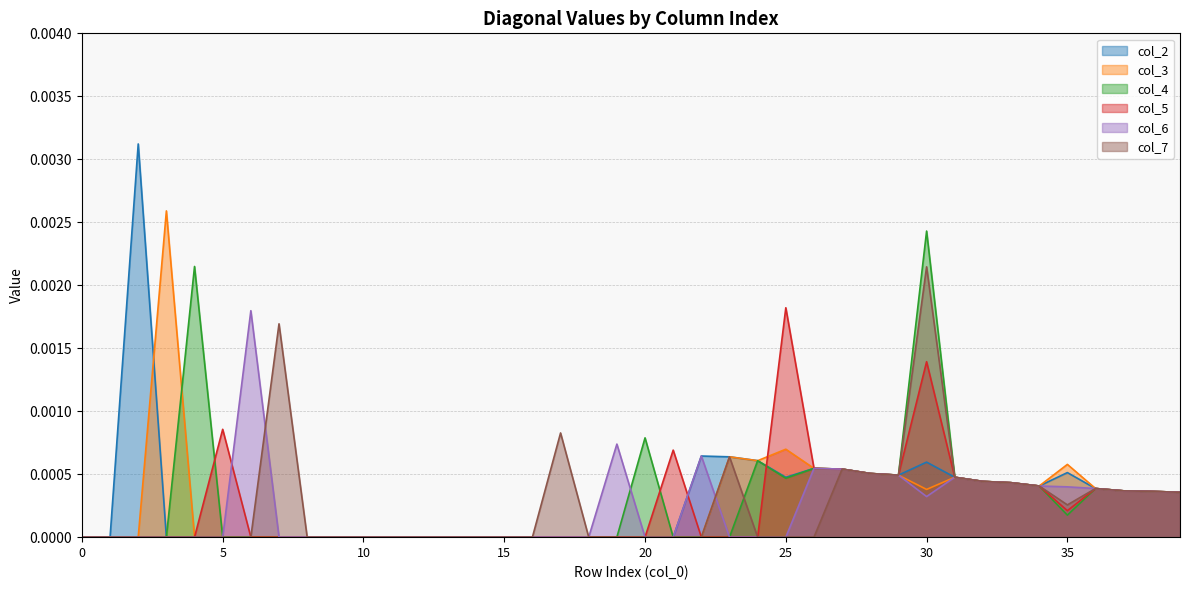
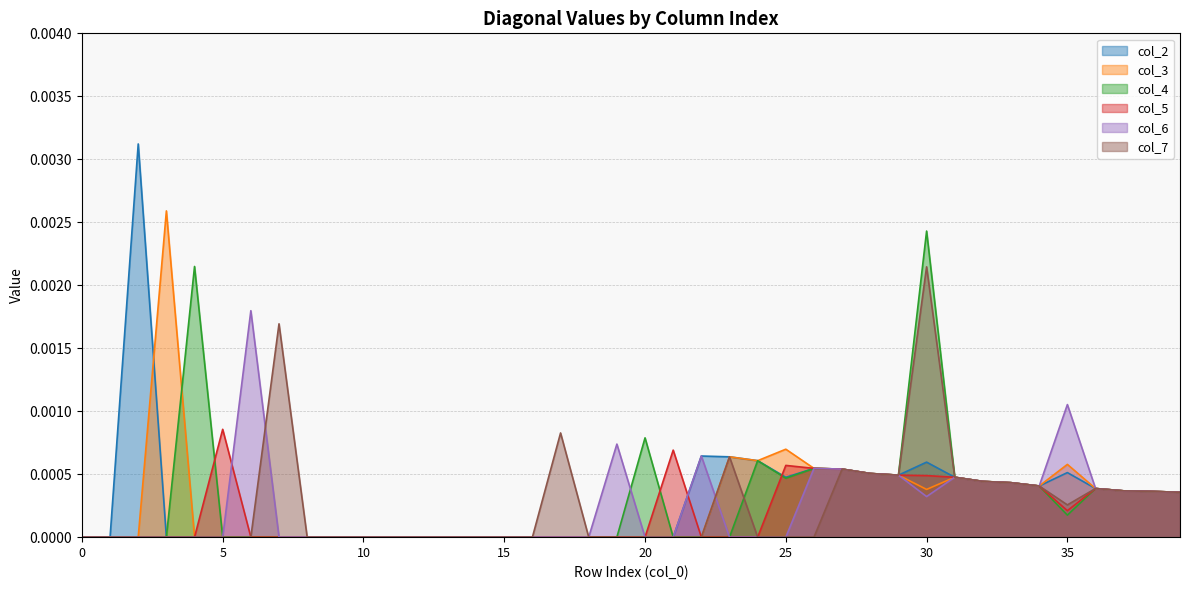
col_5, 25: 0.00182 -> 0.00057
col_5, 30: 0.00139 -> 0.00049
col_6, 35: 0.00040 -> 0.00105
